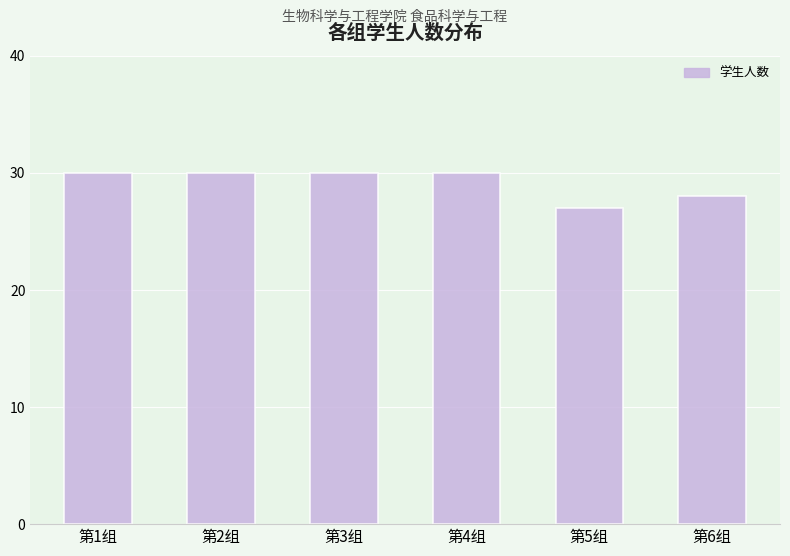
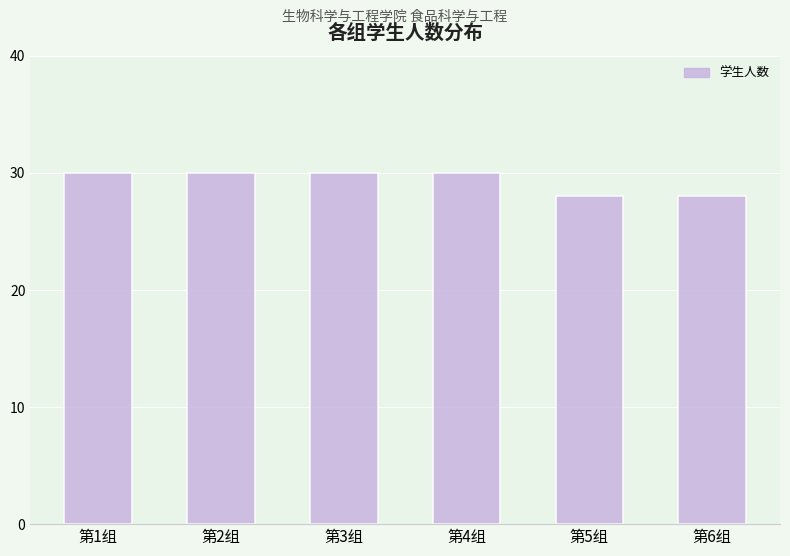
第5组: 27 -> 28
